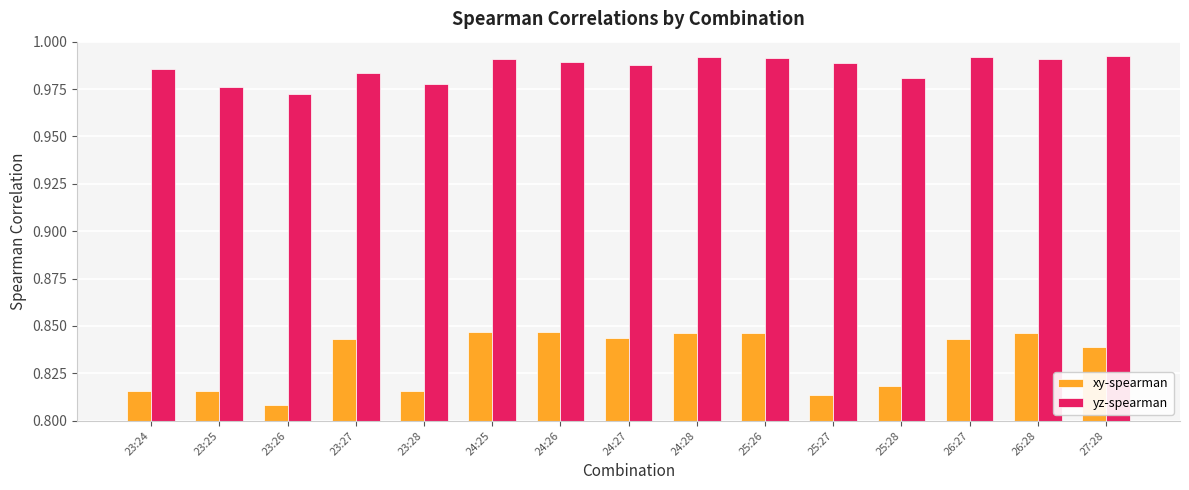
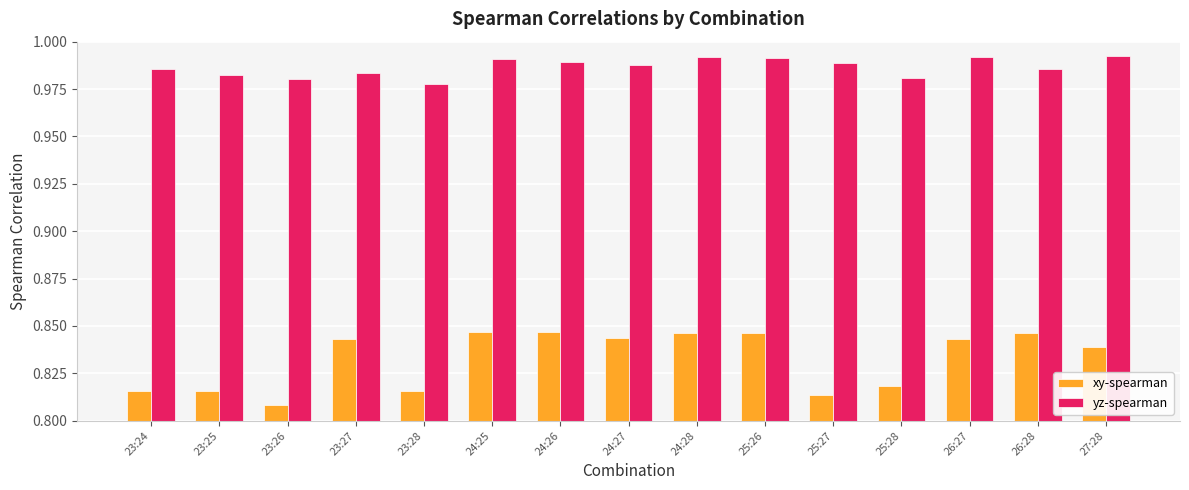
yz-spearman, 23:25: 0.976 -> 0.982
yz-spearman, 23:26: 0.972 -> 0.981
yz-spearman, 26:28: 0.991 -> 0.986
